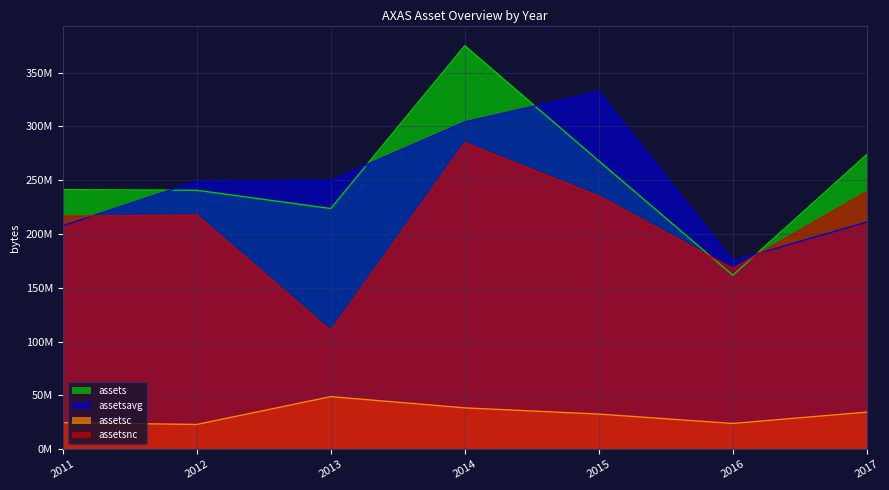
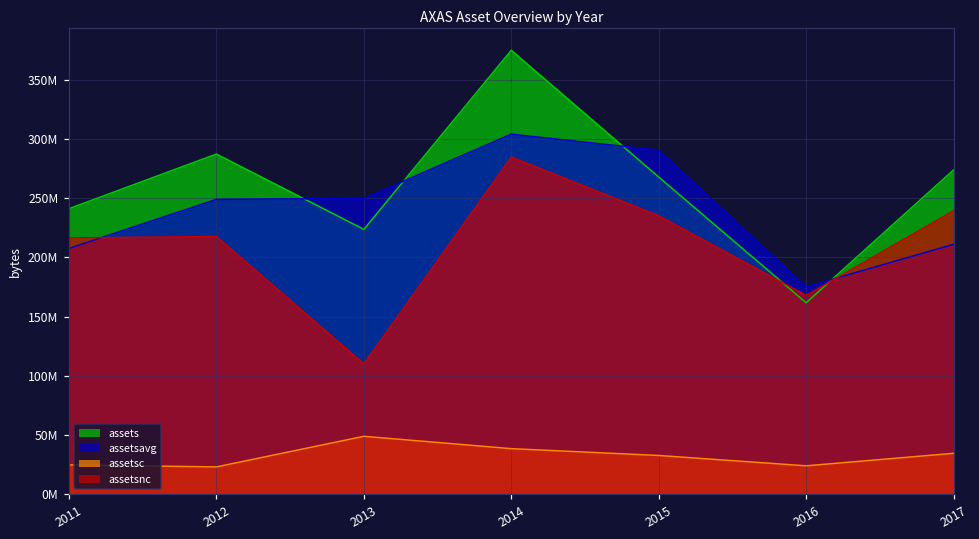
assets, 2012: 241000000 -> 287000000
assetsavg, 2015: 332000000 -> 291000000
